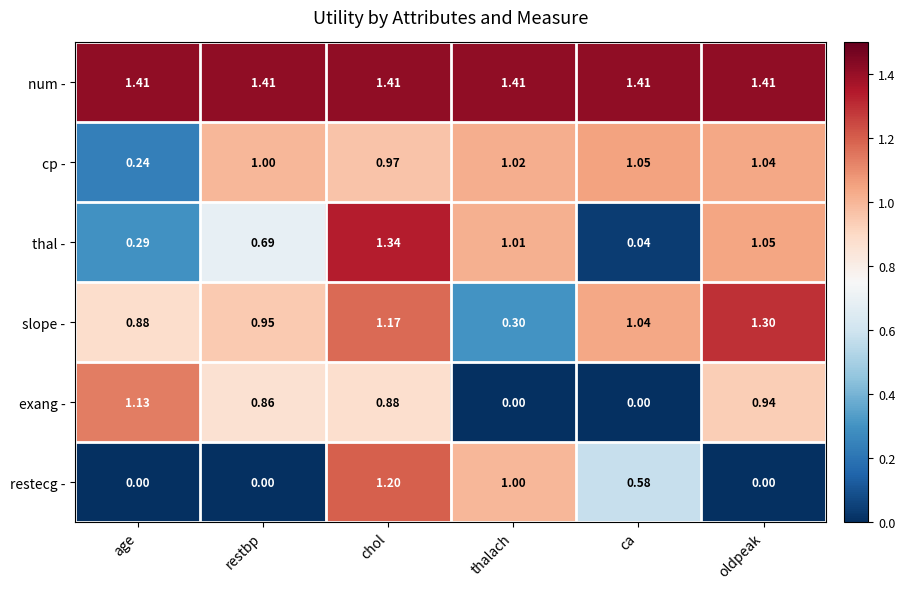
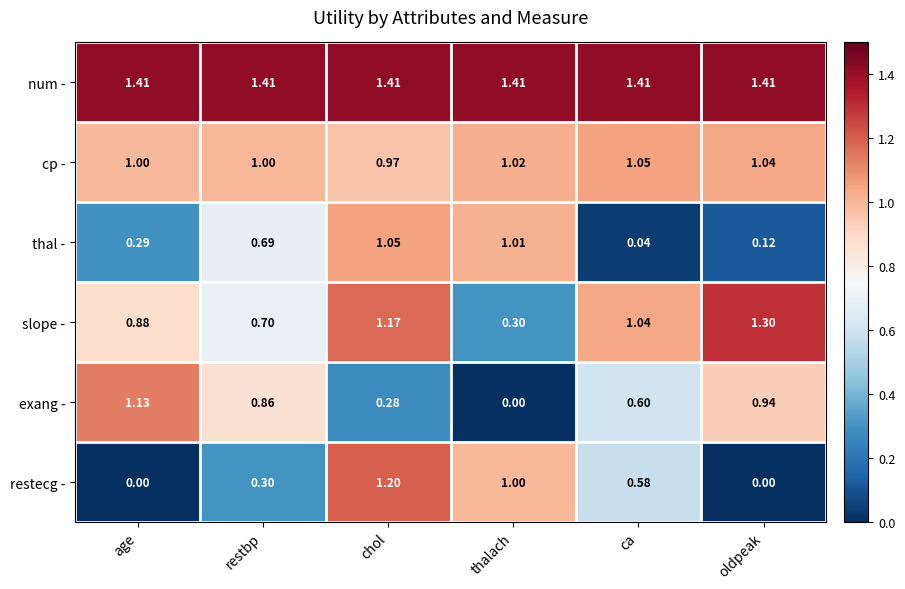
cp -, age: 0.24 -> 1.00
thal -, chol: 1.34 -> 1.05
thal -, oldpeak: 1.05 -> 0.12
slope -, restbp: 0.95 -> 0.70
exang -, chol: 0.88 -> 0.28
exang -, ca: 0.00 -> 0.60
restecg -, restbp: 0.00 -> 0.30
